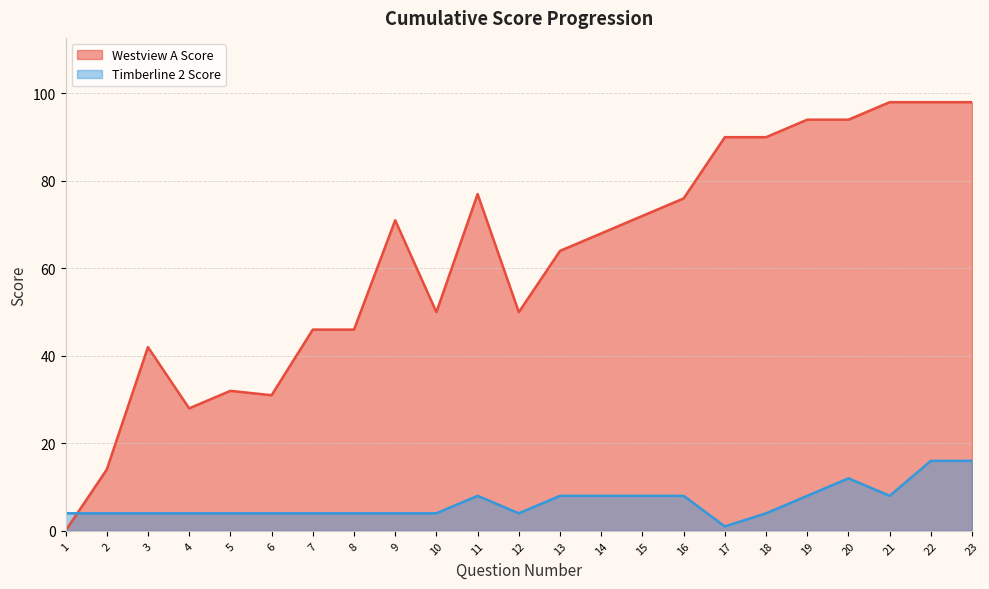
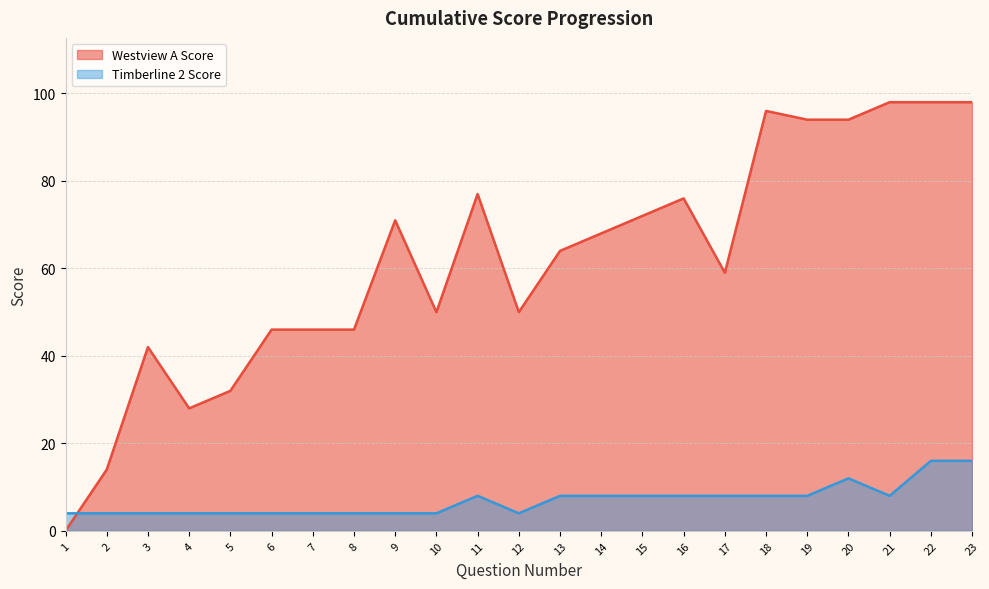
Westview A Score, 6: 31 -> 46
Westview A Score, 17: 90 -> 59
Timberline 2 Score, 17: 1 -> 8
Westview A Score, 18: 90 -> 96
Timberline 2 Score, 18: 4 -> 8
